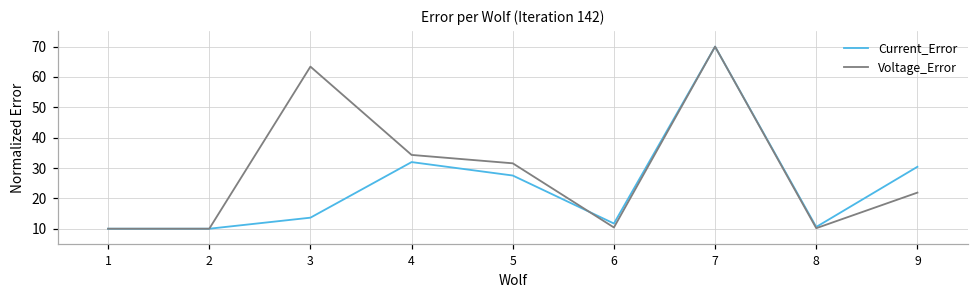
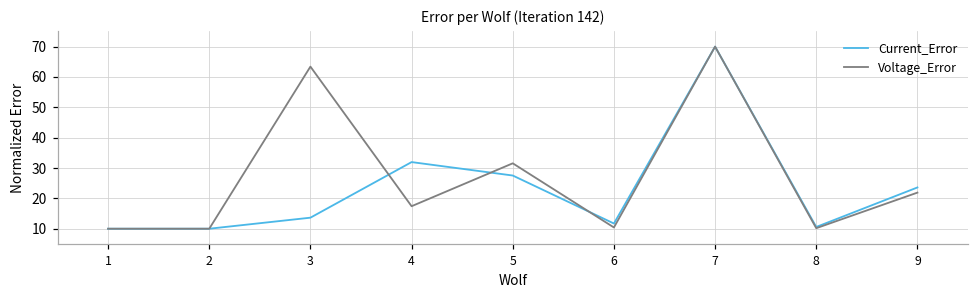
Voltage_Error, 4: 34 -> 17
Current_Error, 9: 30 -> 24
